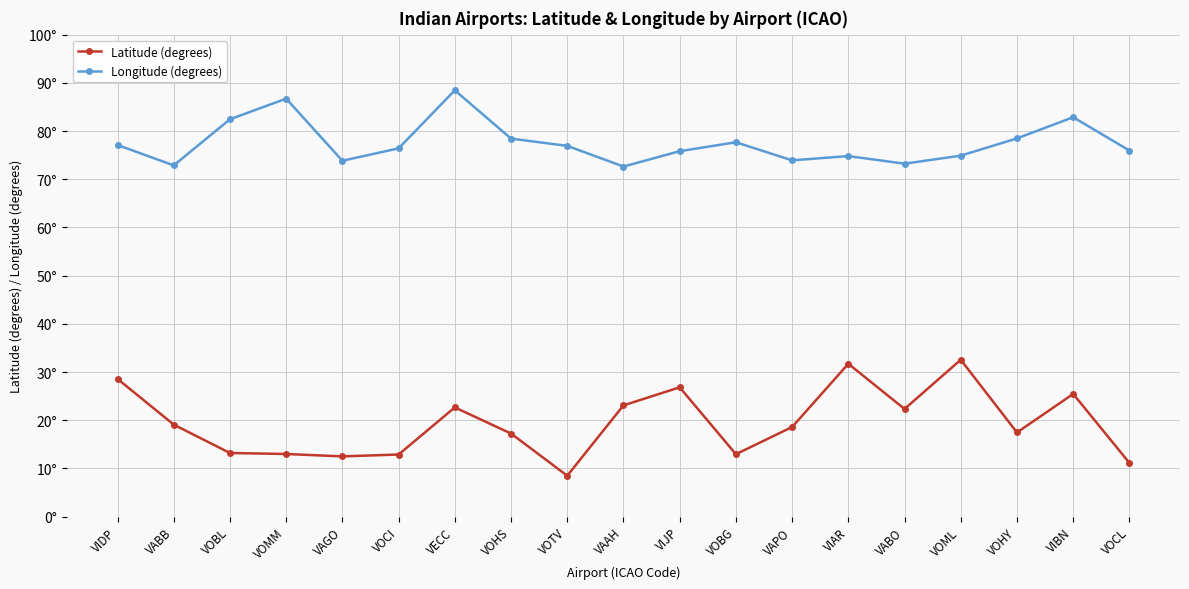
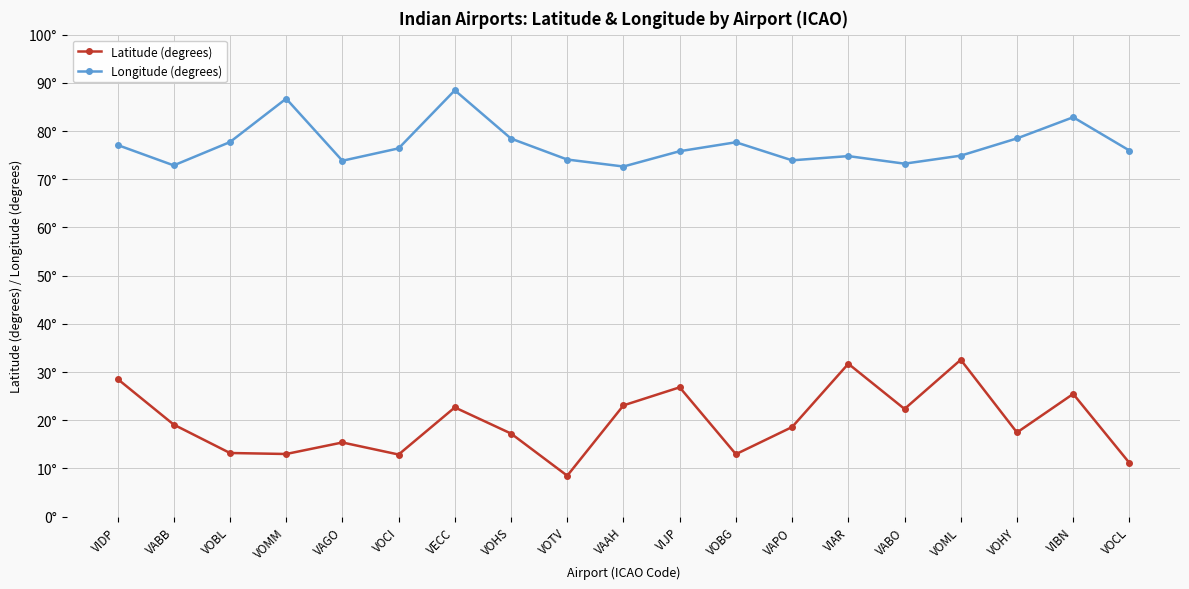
Longitude (degrees), VOBL: 82° -> 78°
Latitude (degrees), VAGO: 12° -> 15°
Longitude (degrees), VOTV: 77° -> 74°
